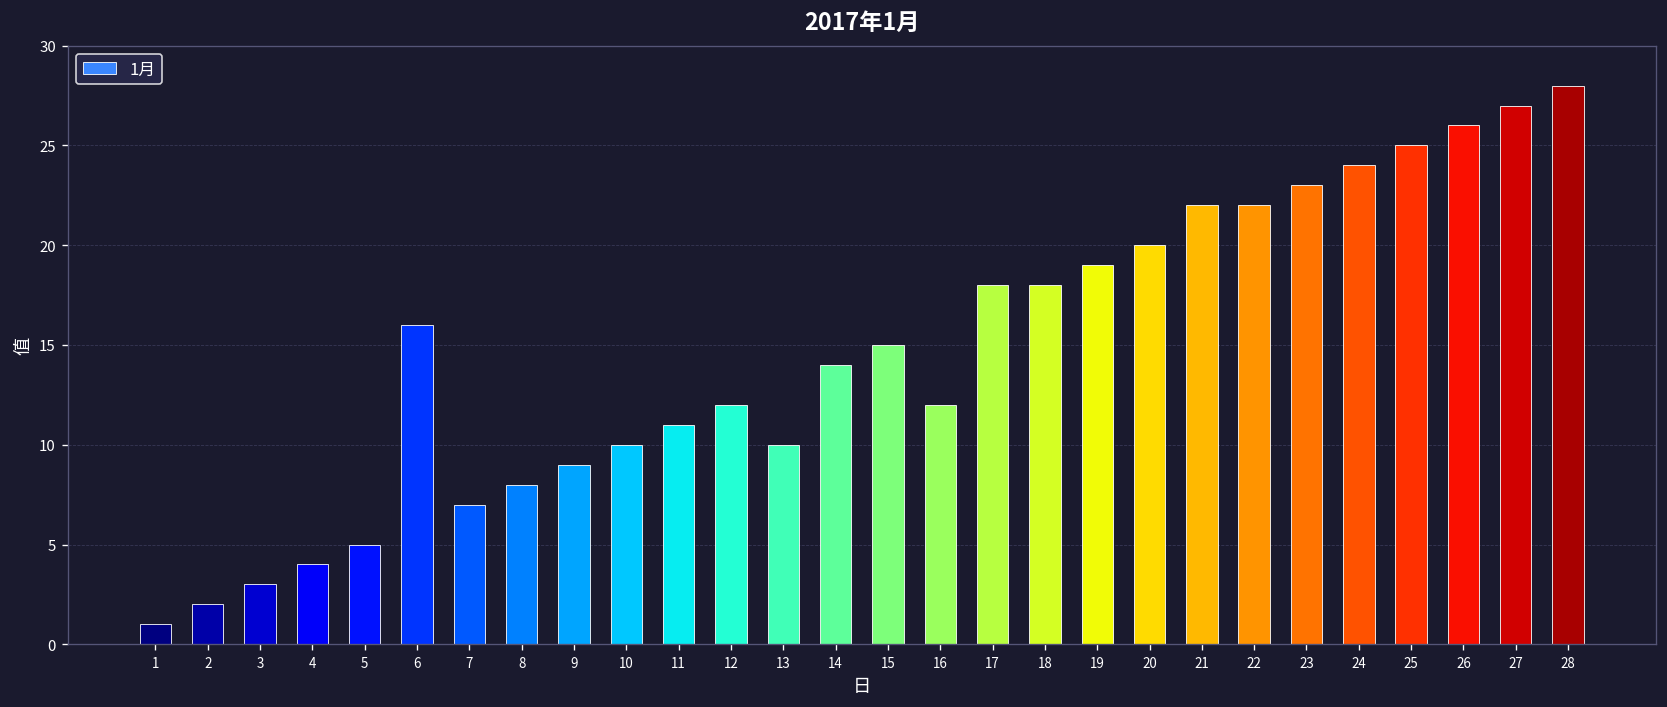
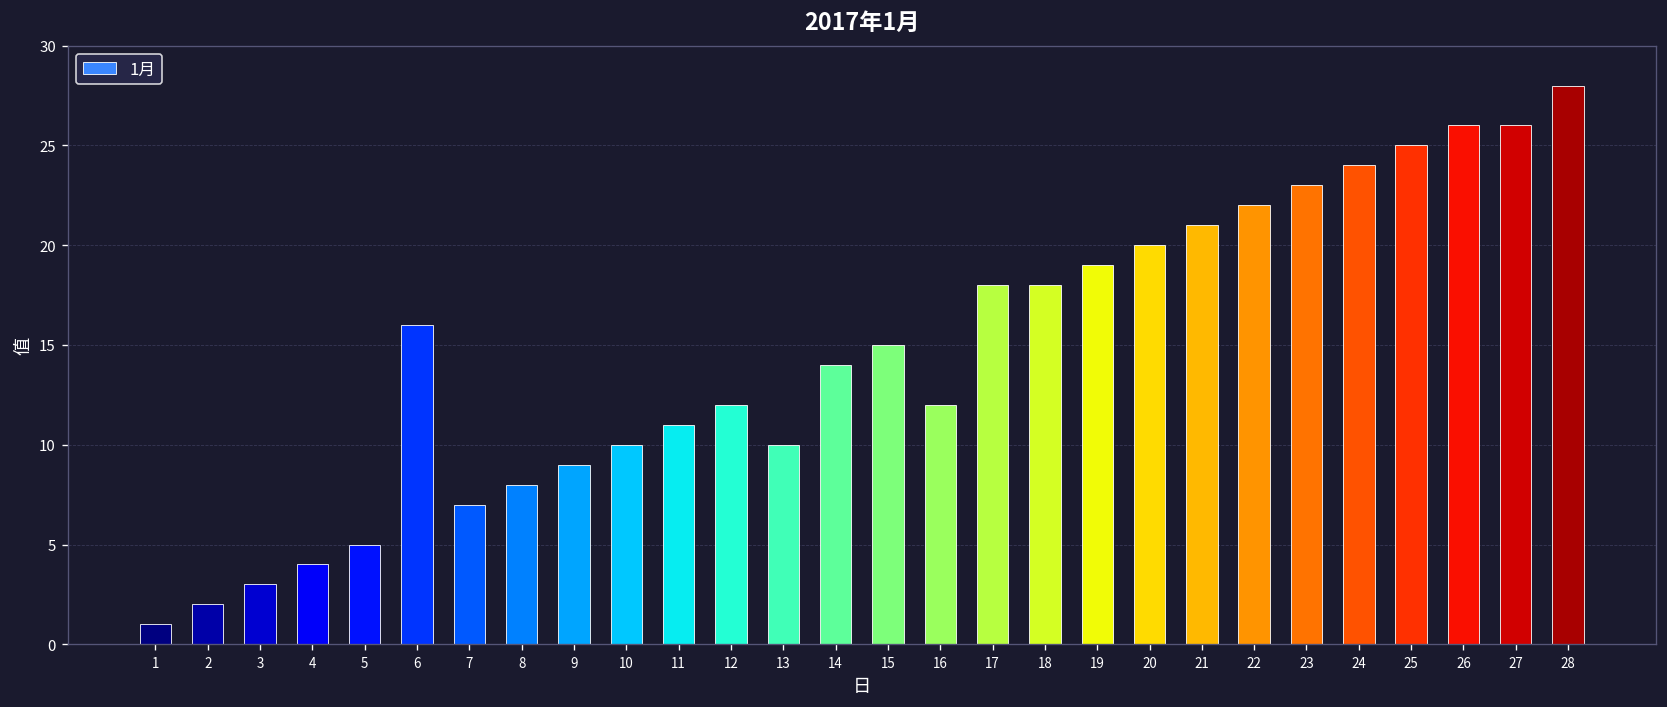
21: 22 -> 21
27: 27 -> 26
